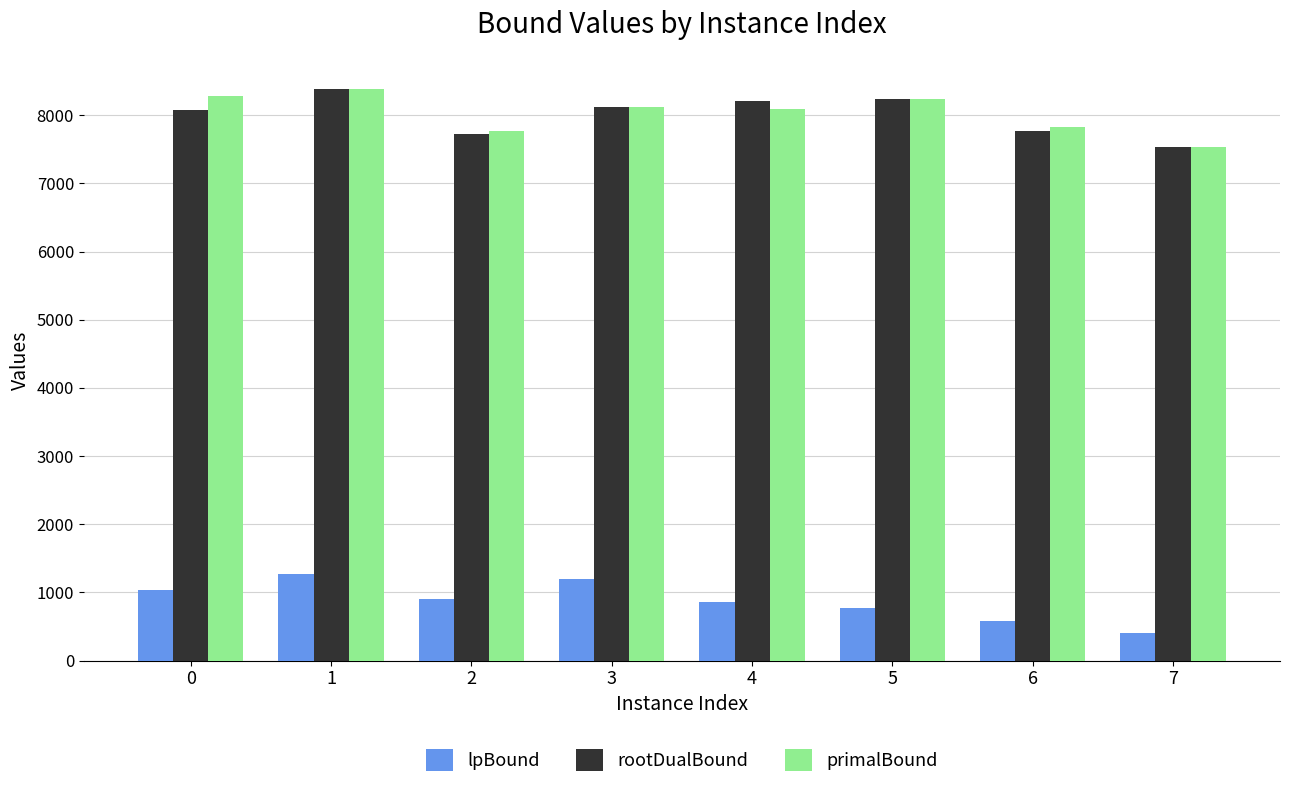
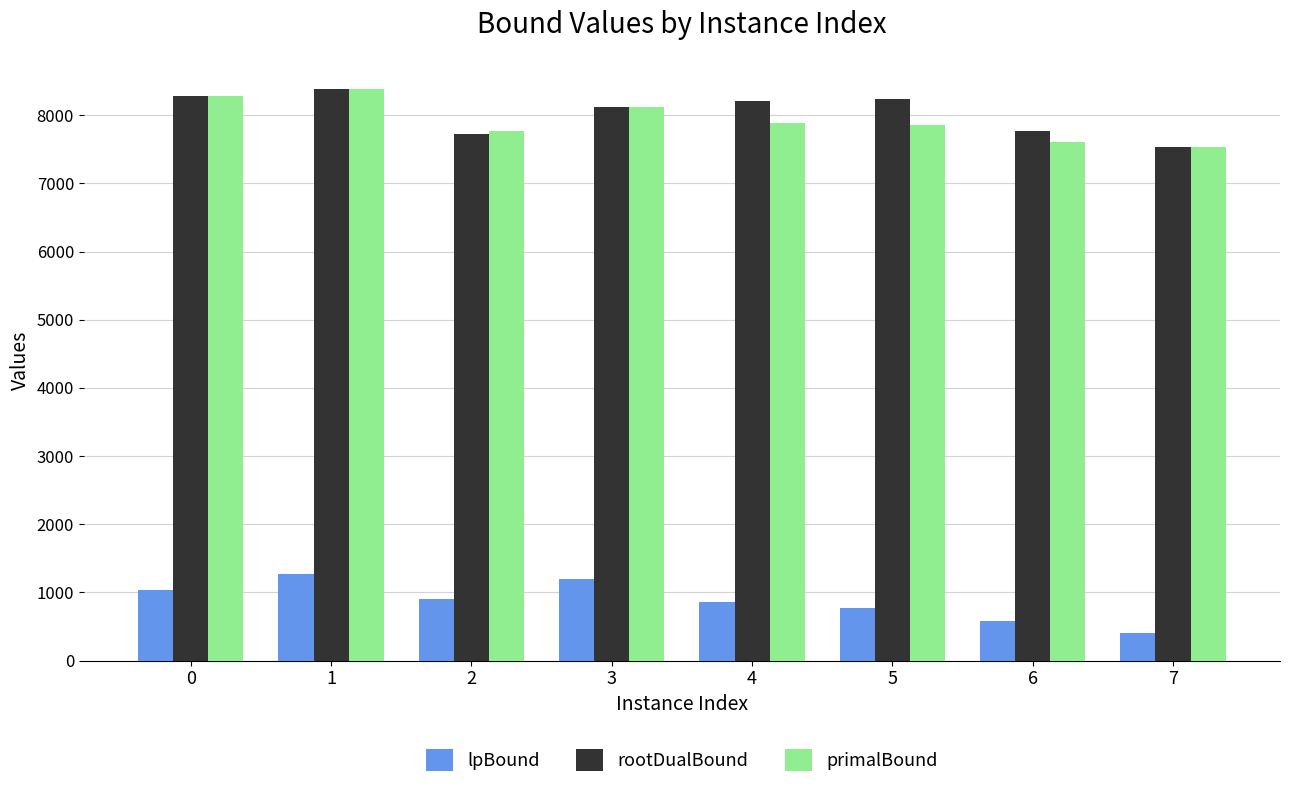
rootDualBound, 0: 8100 -> 8300
primalBound, 4: 8100 -> 7900
primalBound, 5: 8200 -> 7900
primalBound, 6: 7800 -> 7600
